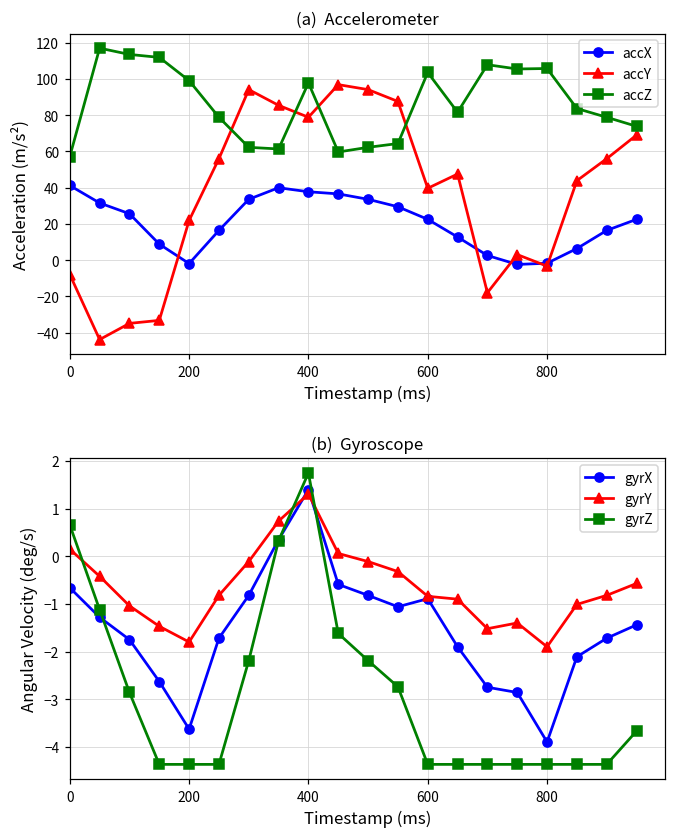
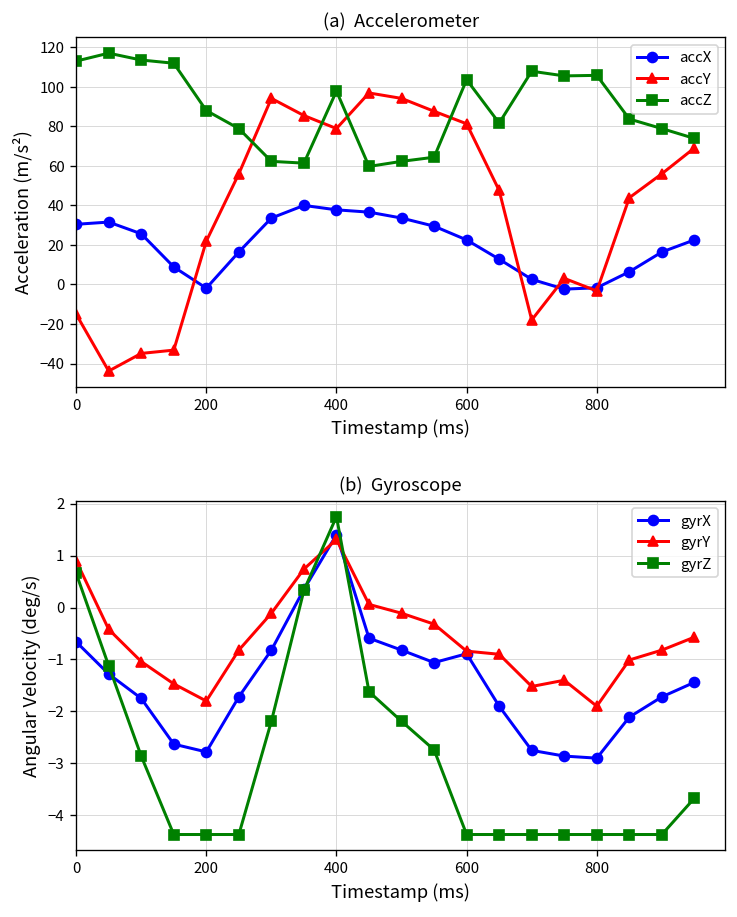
(a) Accelerometer, accX, 0: 41 -> 30
(a) Accelerometer, accY, 0: -8 -> -15
(a) Accelerometer, accZ, 0: 57 -> 113
(a) Accelerometer, accZ, 200: 99 -> 88
(a) Accelerometer, accY, 600: 40 -> 81
(b) Gyroscope, gyrY, 0: 0.2 -> 0.9
(b) Gyroscope, gyrX, 200: -3.6 -> -2.8
(b) Gyroscope, gyrX, 800: -3.9 -> -2.9
